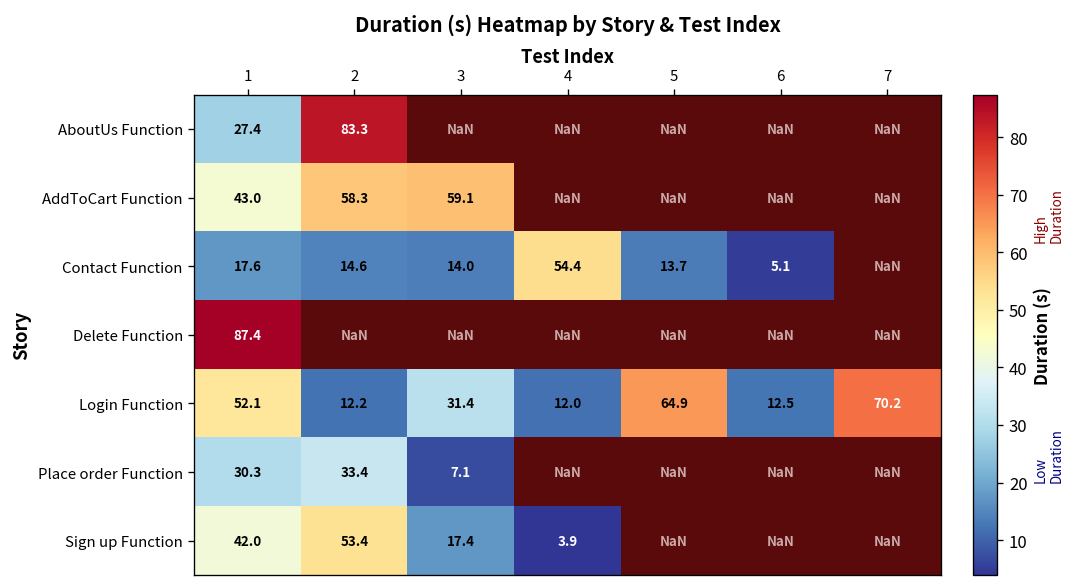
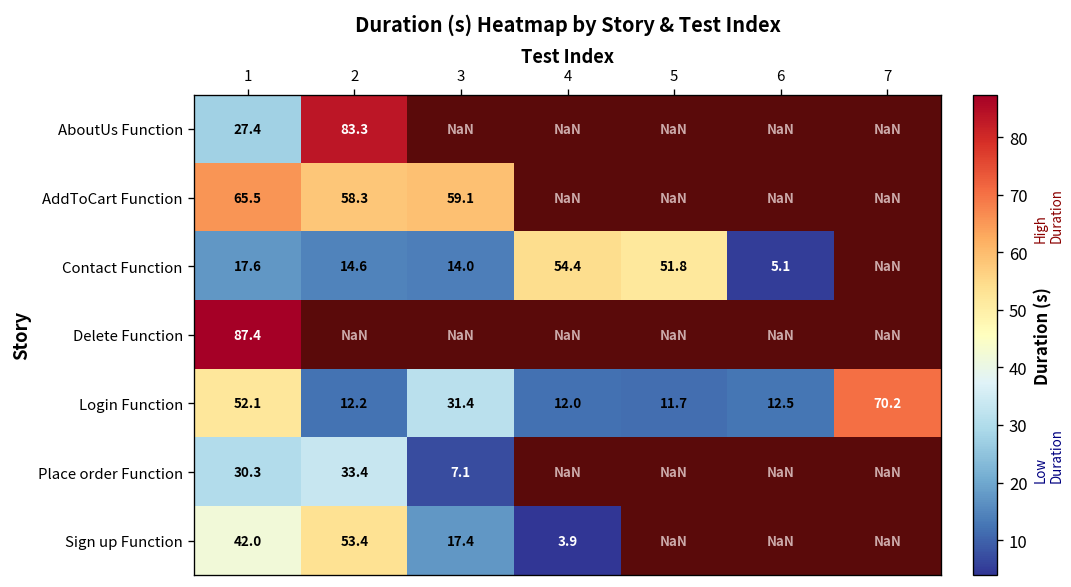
AddToCart Function, 1: 43.0 -> 65.5
Contact Function, 5: 13.7 -> 51.8
Login Function, 5: 64.9 -> 11.7
